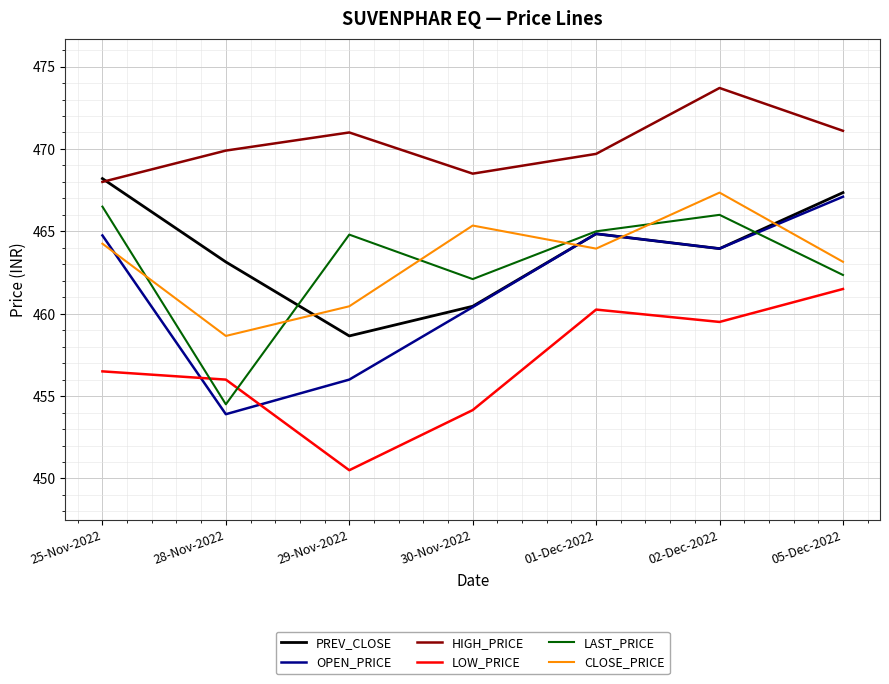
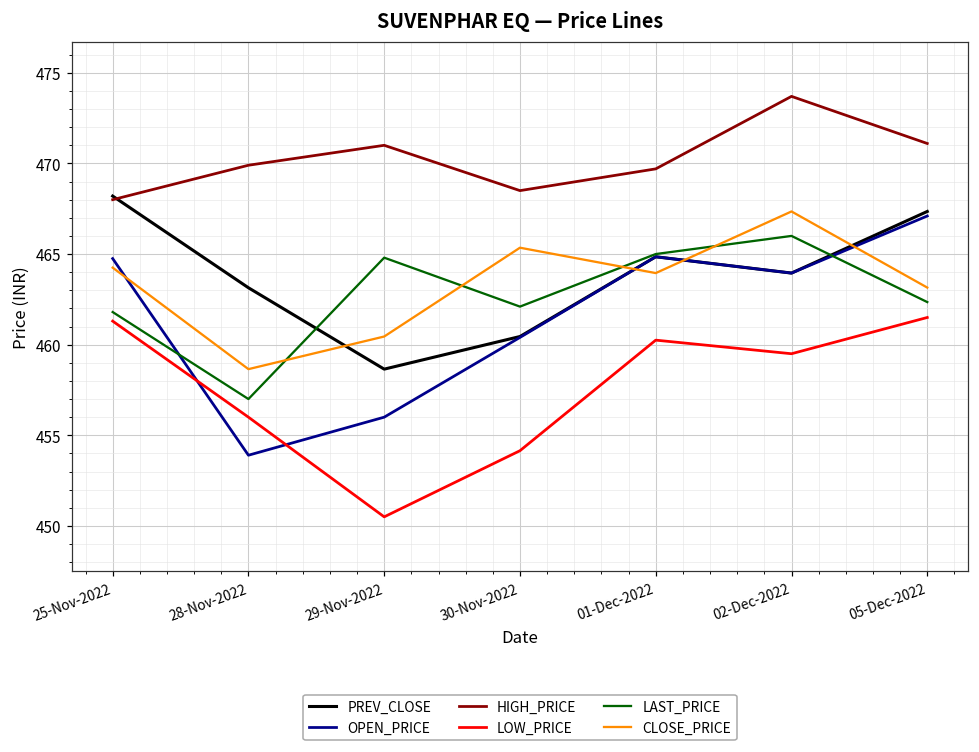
LOW_PRICE, 25-Nov-2022: 456.5 -> 461.3
LAST_PRICE, 25-Nov-2022: 466.5 -> 461.8
LAST_PRICE, 28-Nov-2022: 454.5 -> 457.0
